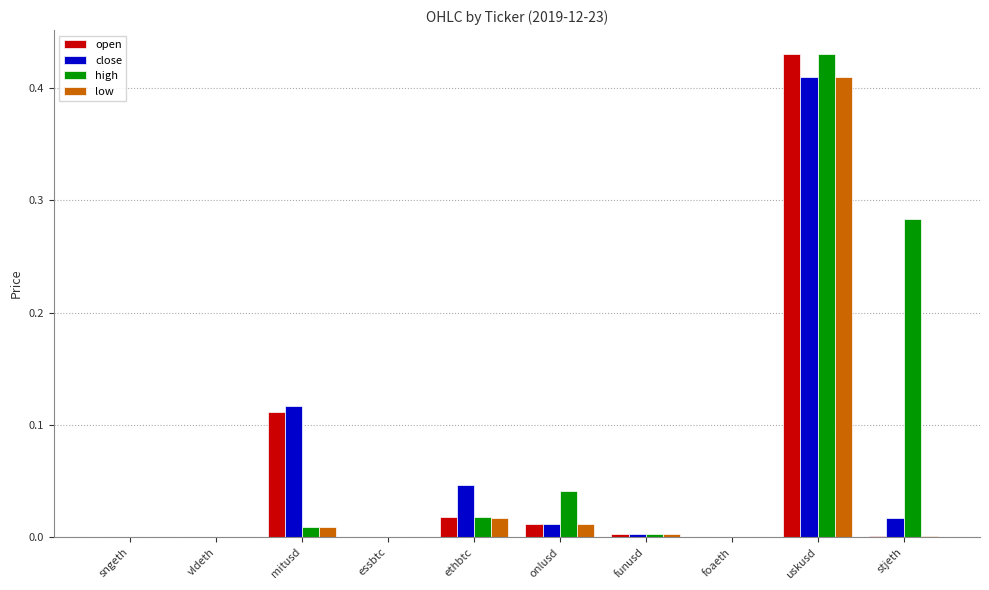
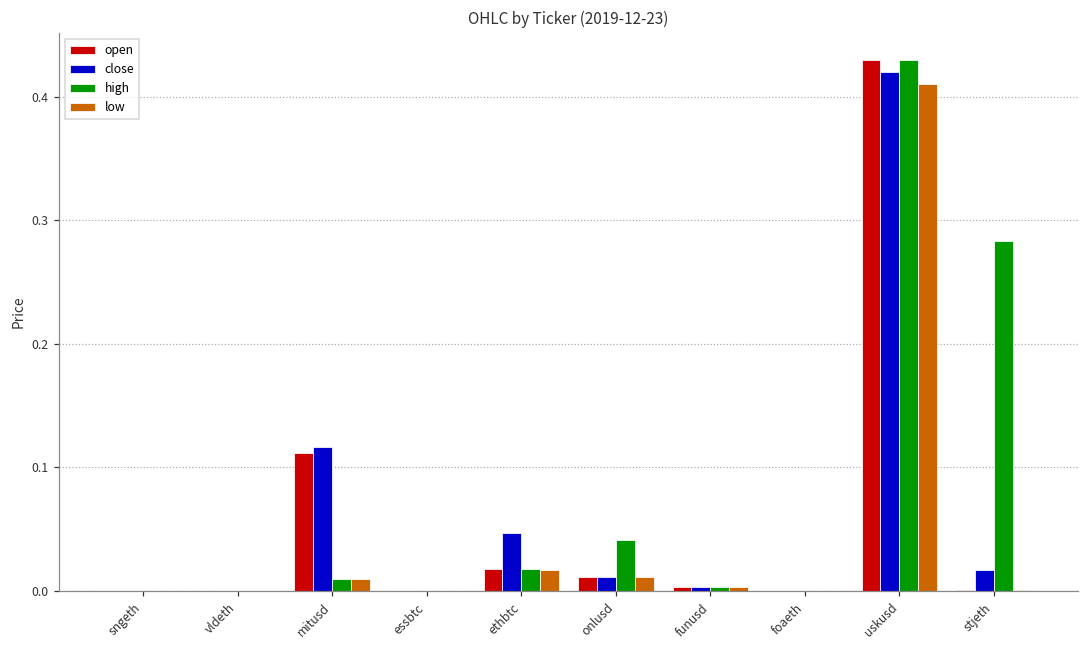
close, uskusd: 0.41 -> 0.42
